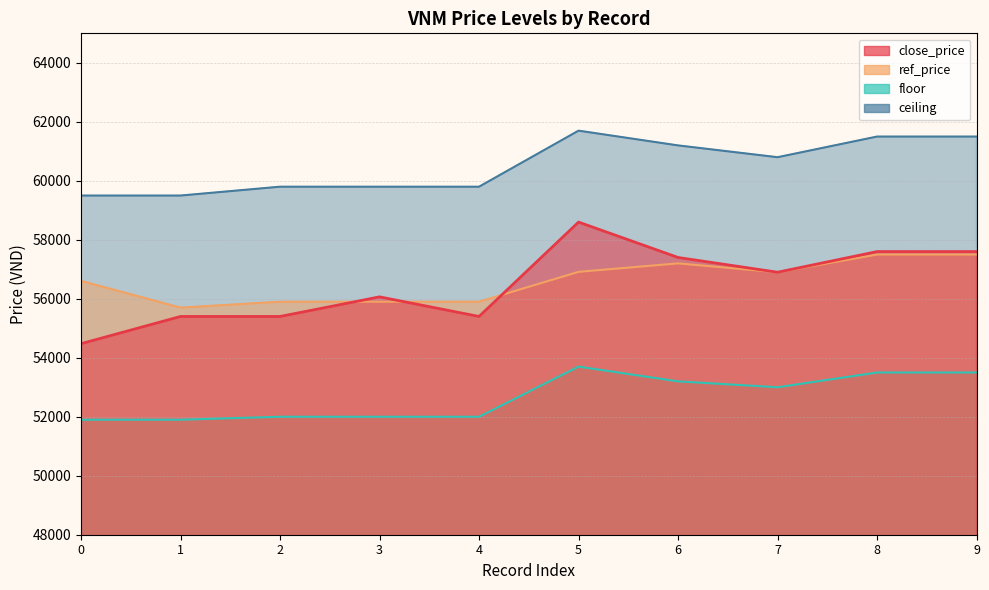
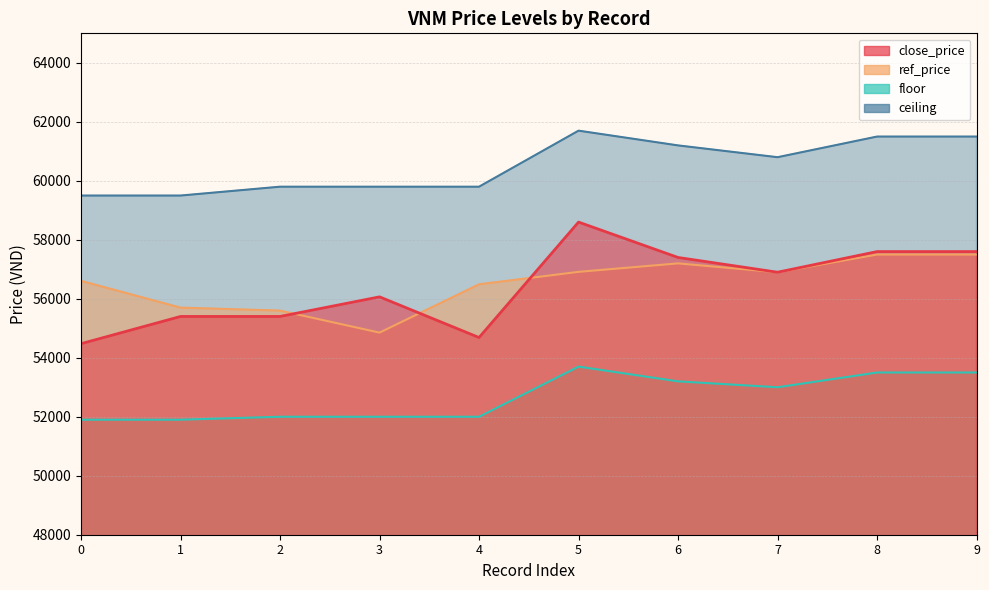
ref_price, 2: 55900 -> 55600
ref_price, 3: 55900 -> 54900
ref_price, 4: 55900 -> 56500
close_price, 4: 55400 -> 54700
